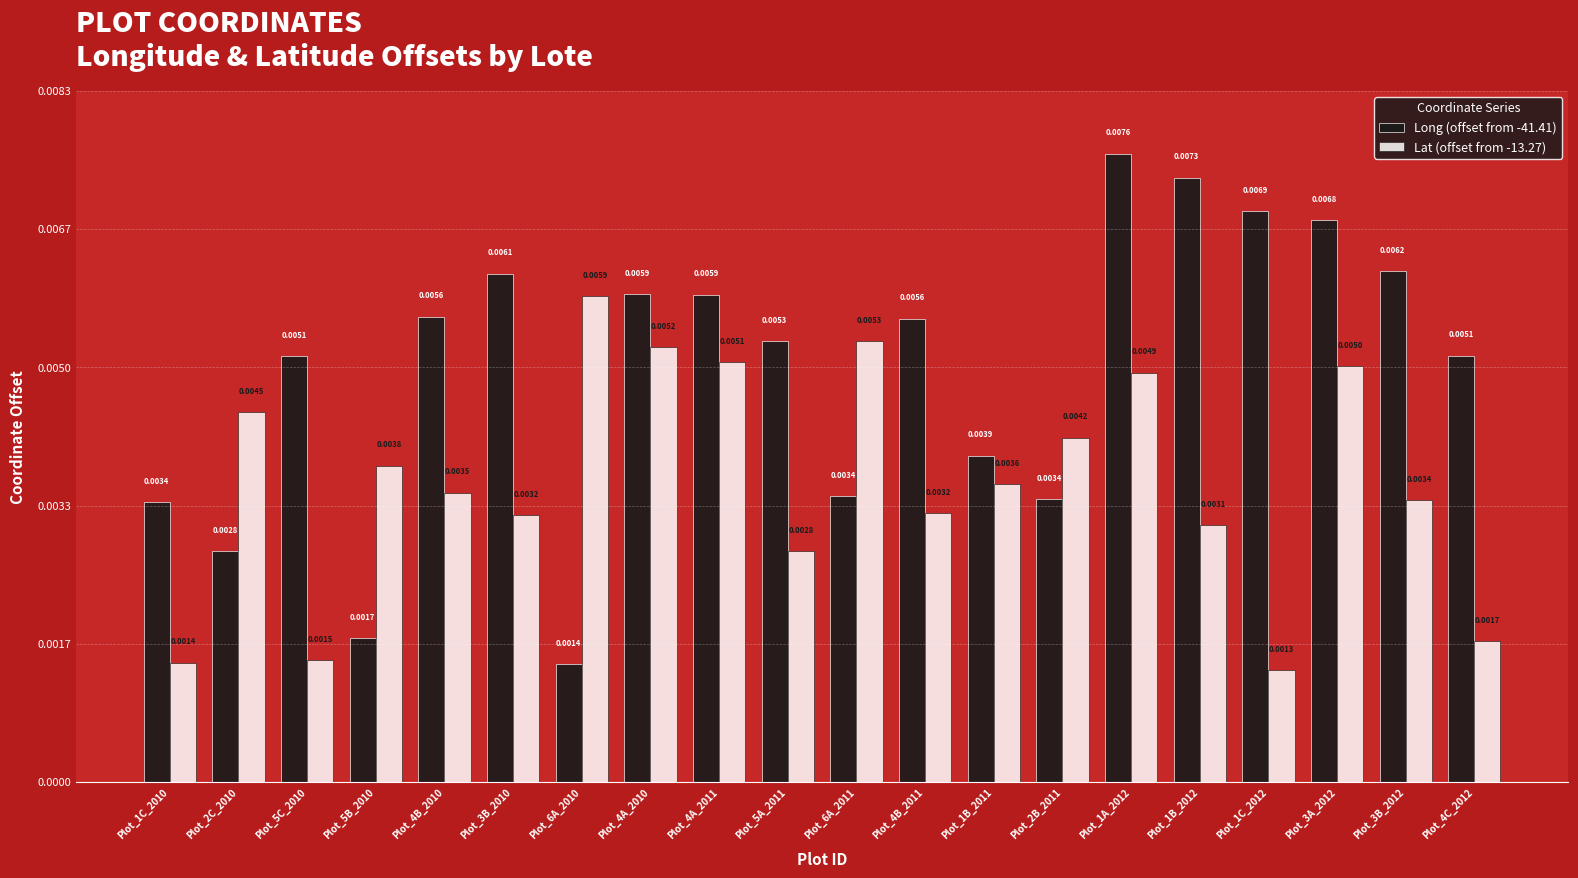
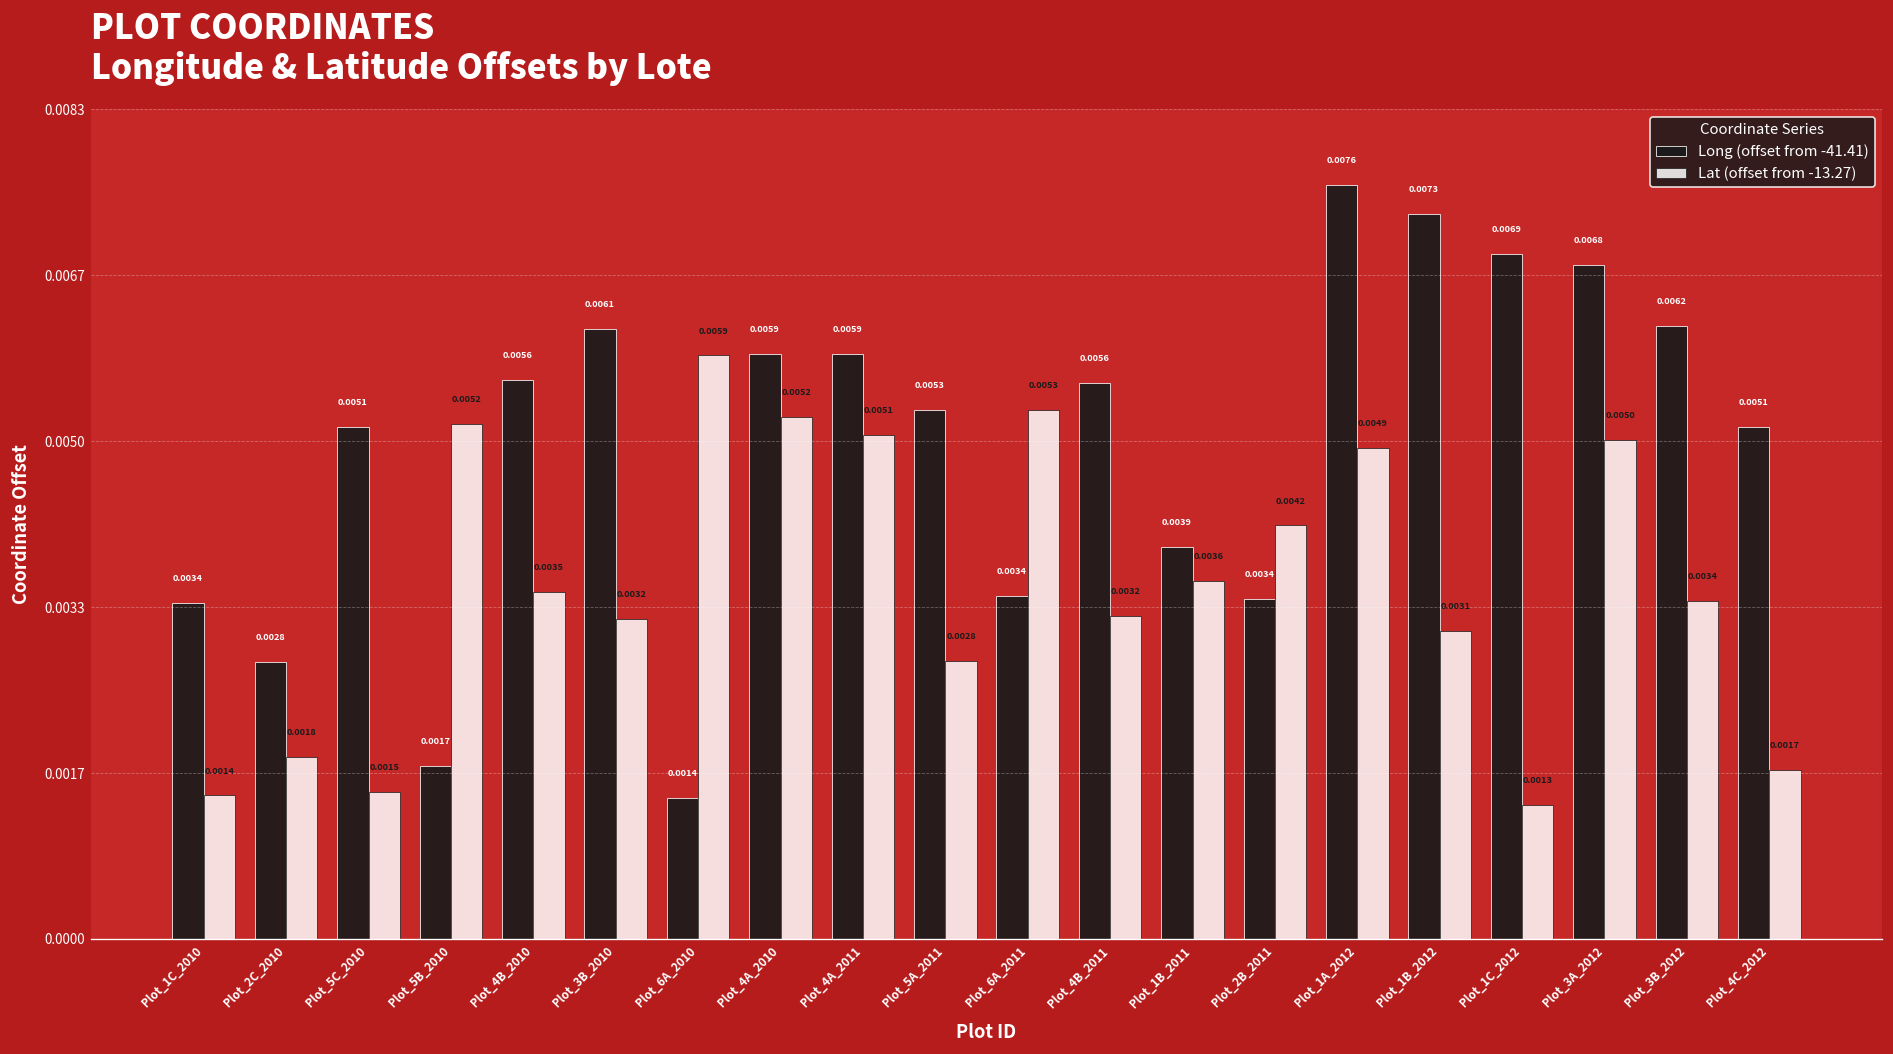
Lat (offset from -13.27), Plot_2C_2010: 0.0045 -> 0.0018
Lat (offset from -13.27), Plot_5B_2010: 0.0038 -> 0.0052
